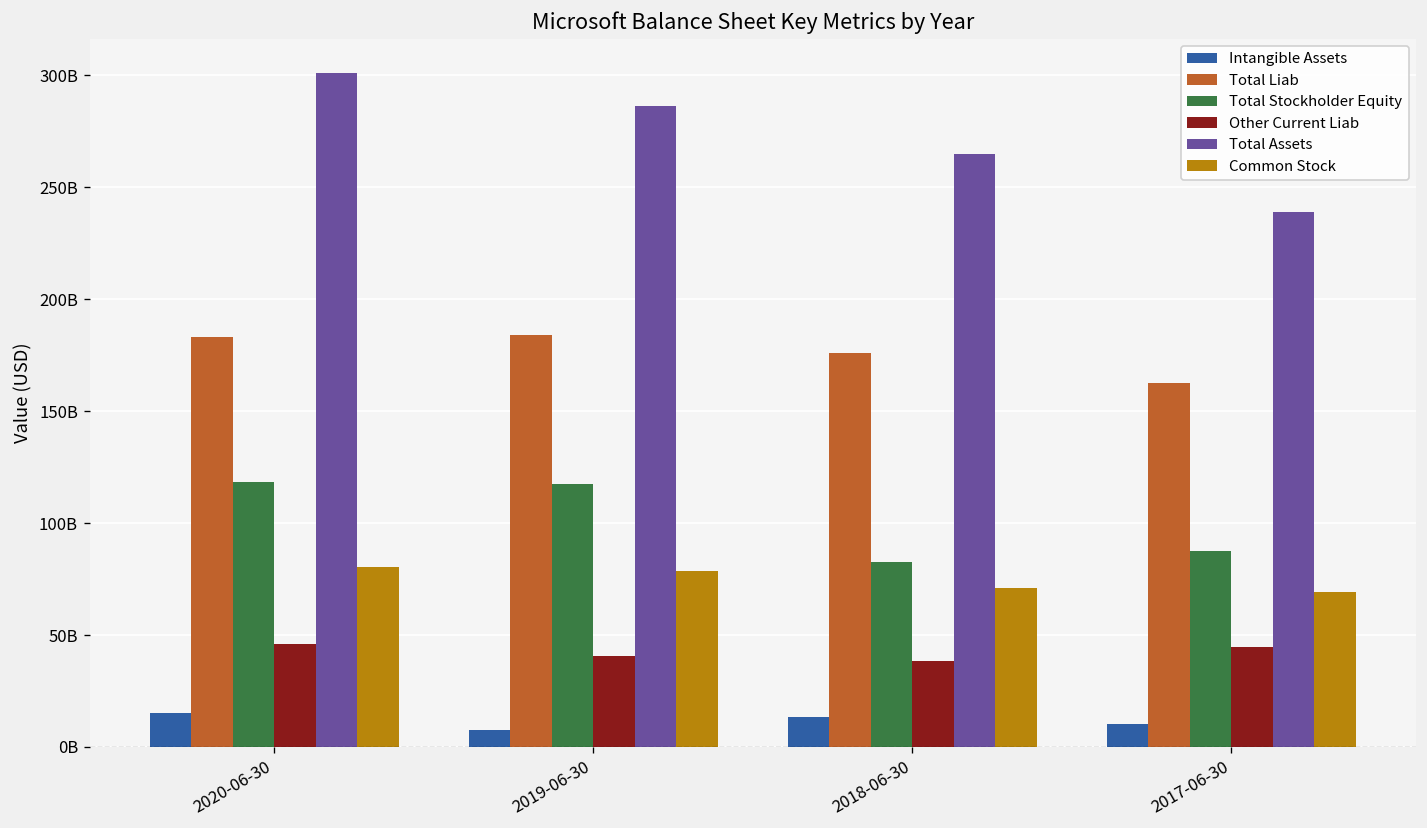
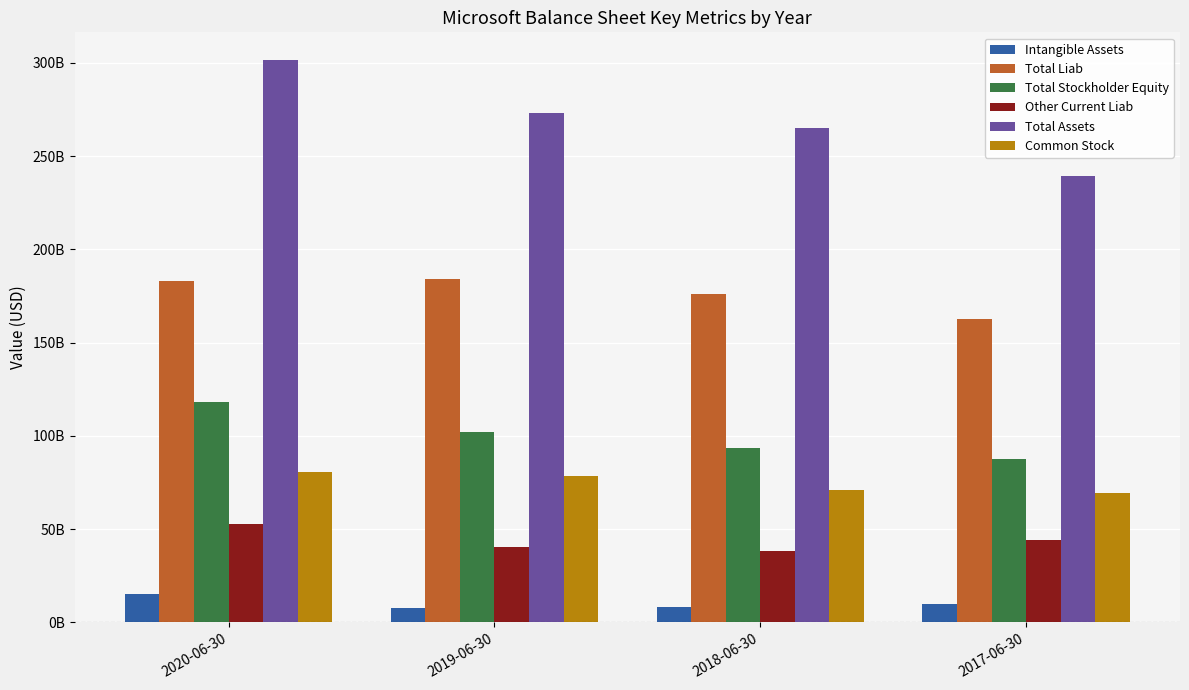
Other Current Liab, 2020-06-30: 46000000000 -> 53000000000
Total Stockholder Equity, 2019-06-30: 118000000000 -> 102000000000
Total Assets, 2019-06-30: 287000000000 -> 273000000000
Intangible Assets, 2018-06-30: 14000000000 -> 8000000000
Total Stockholder Equity, 2018-06-30: 83000000000 -> 94000000000
